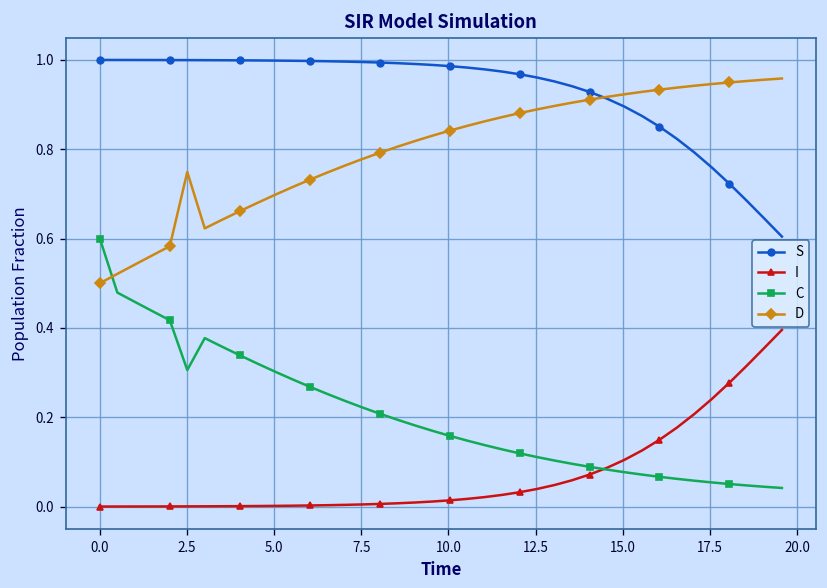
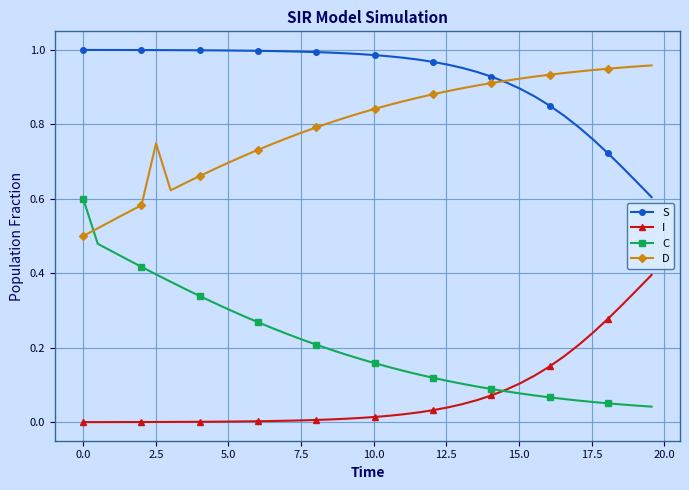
C, 2.5: 0.31 -> 0.40
